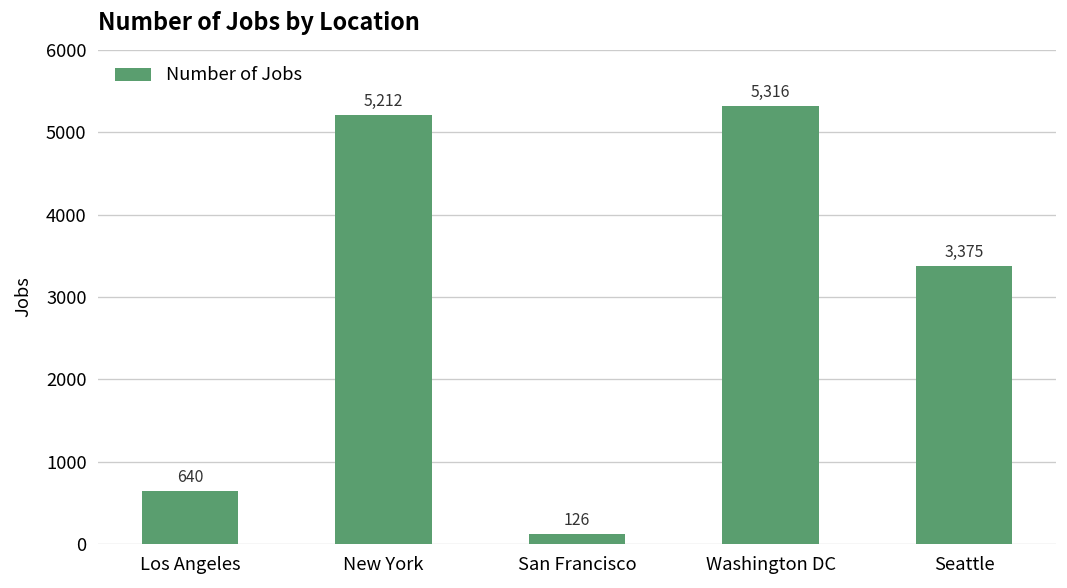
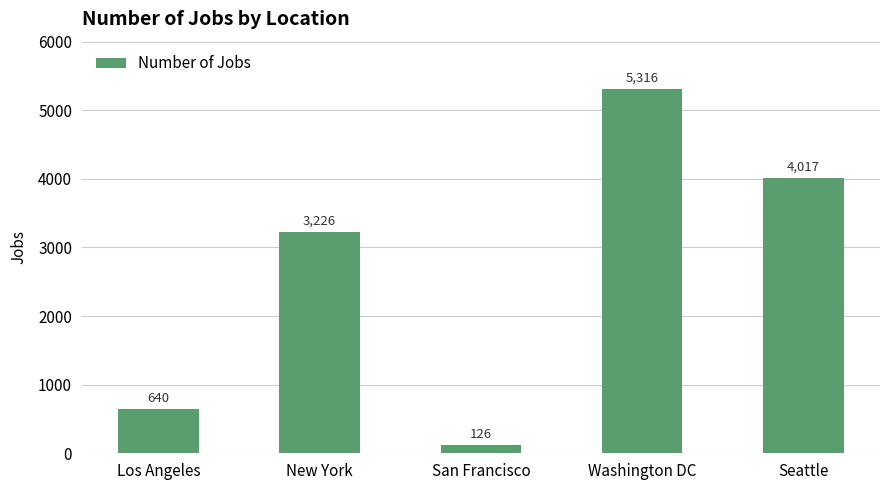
New York: 5,212 -> 3,226
Seattle: 3,375 -> 4,017
